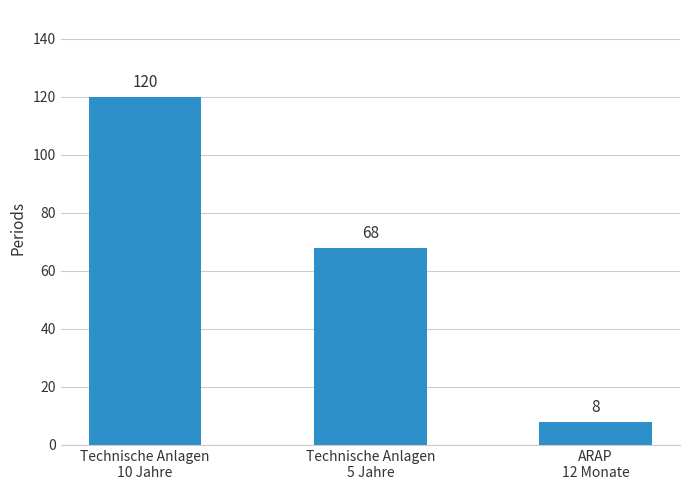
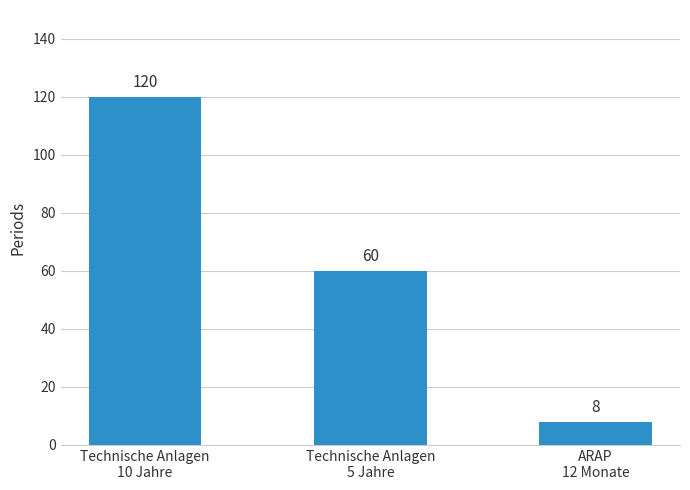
Technische Anlagen 5 Jahre: 68 -> 60
